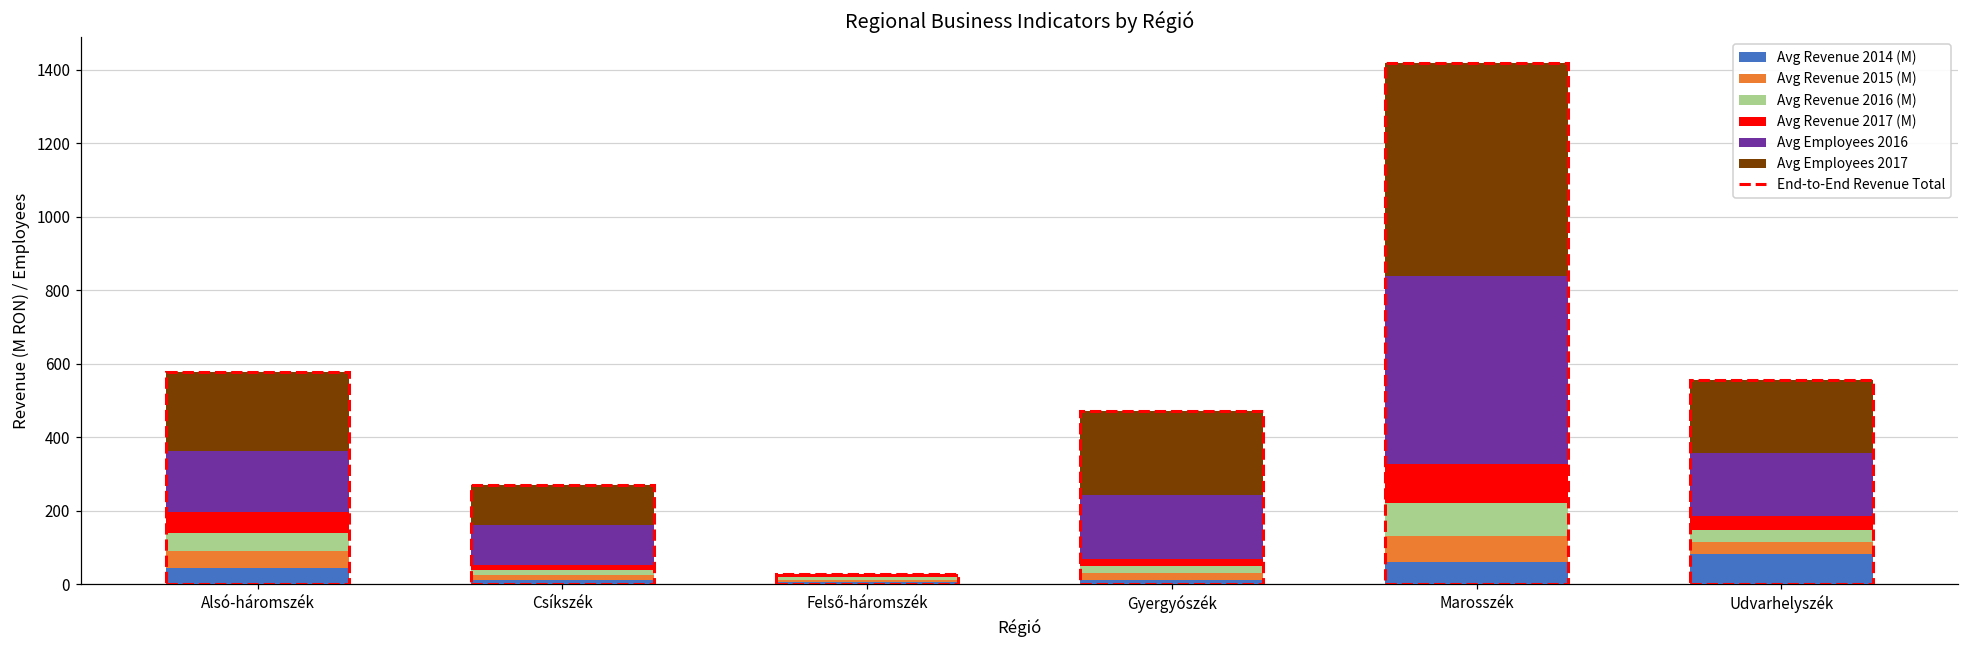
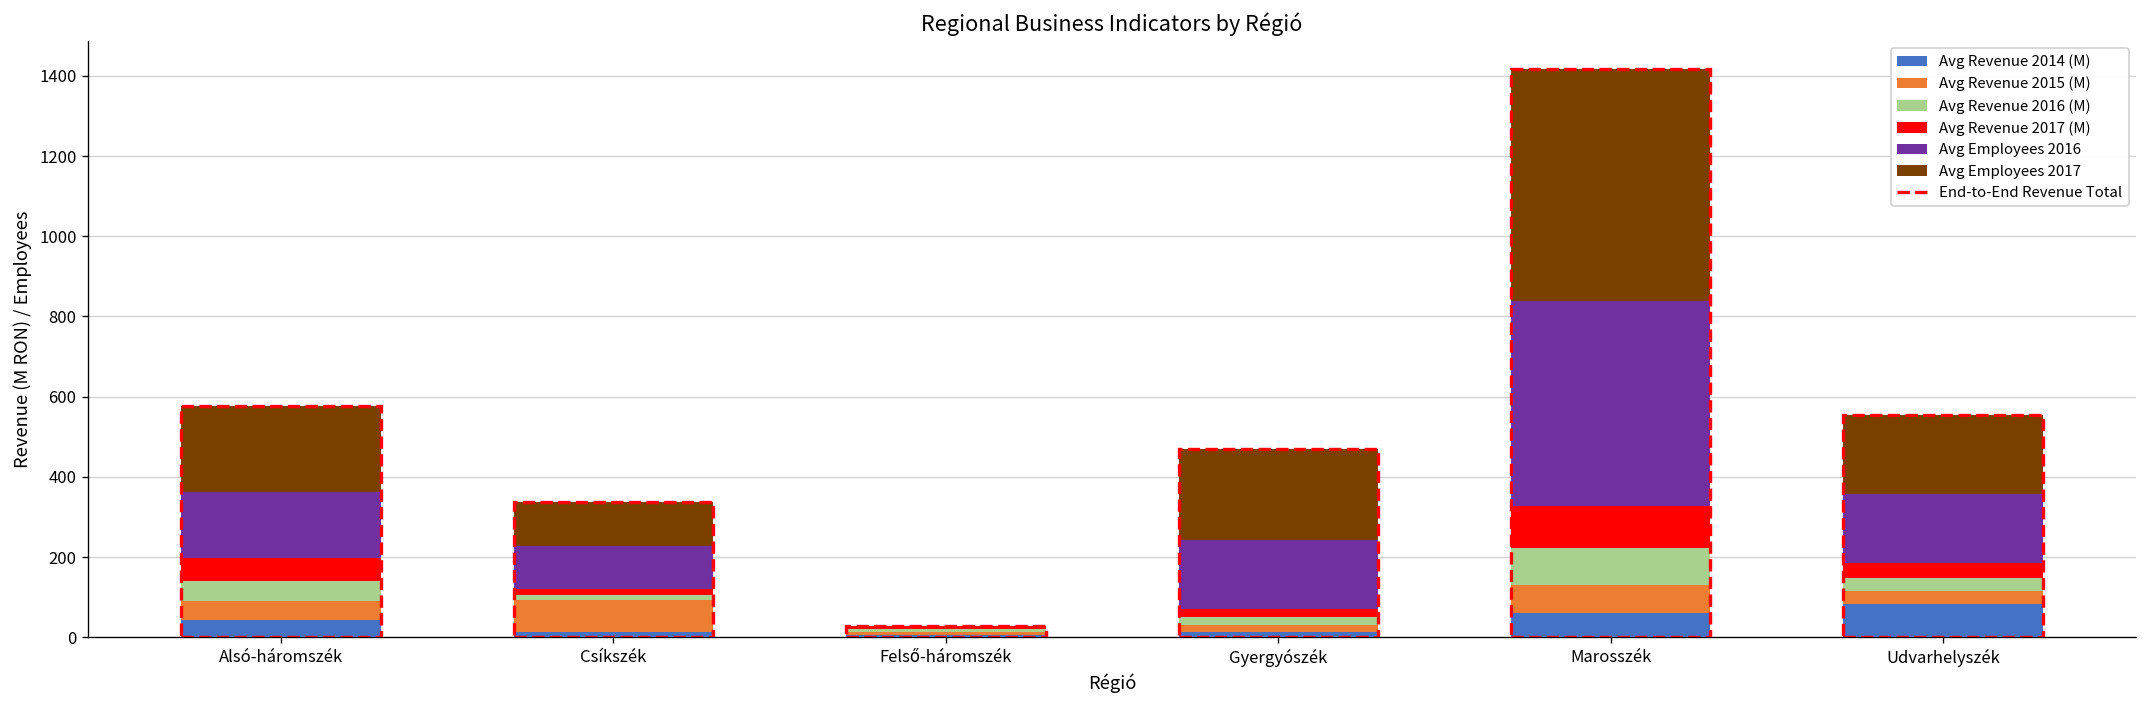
Avg Revenue 2015 (M), Csíkszék: 10 -> 80
